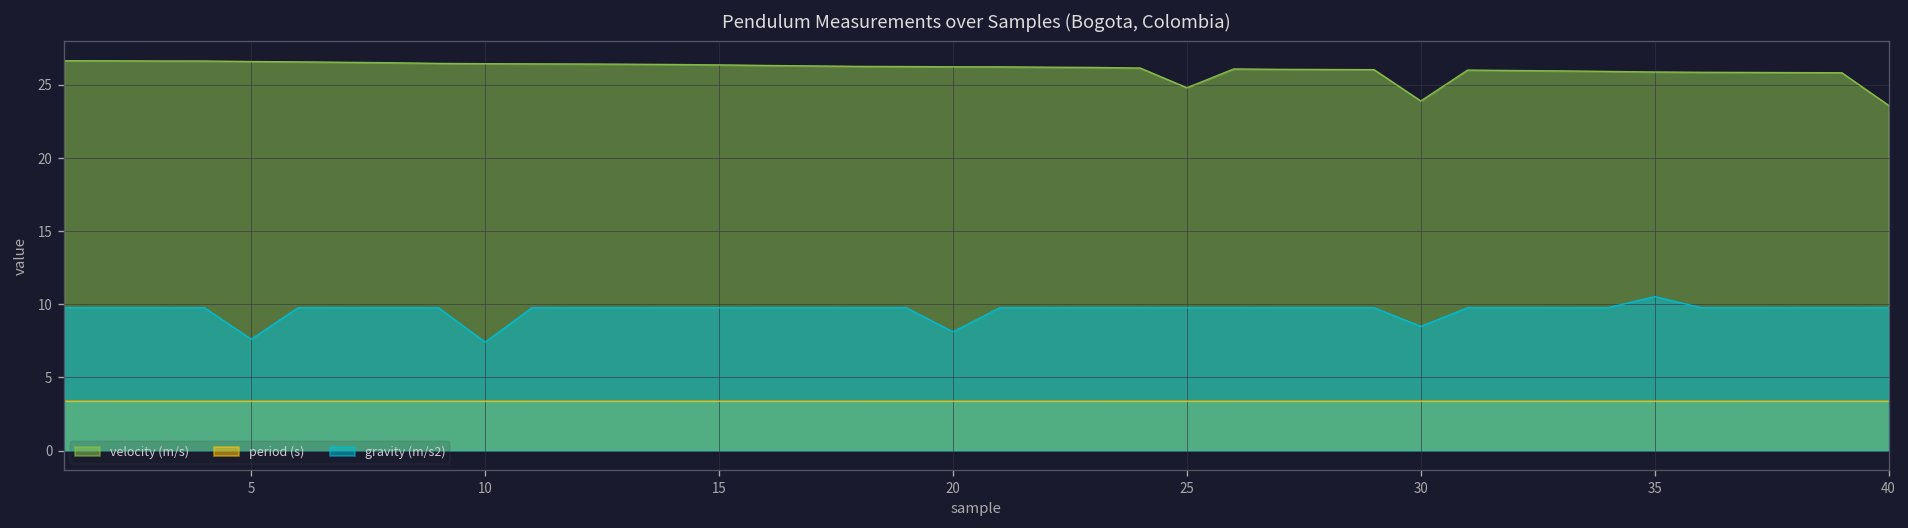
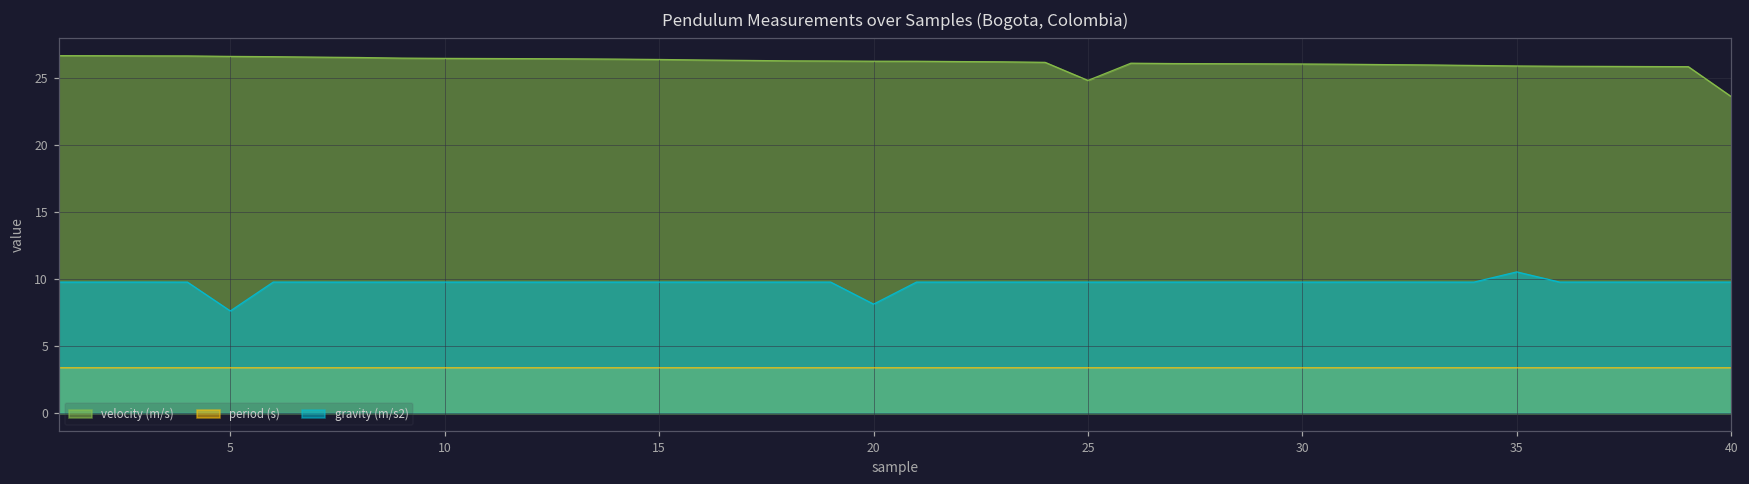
gravity (m/s2), 10: 7.4 -> 9.8
velocity (m/s), 30: 23.9 -> 26.0
gravity (m/s2), 30: 8.5 -> 9.8
